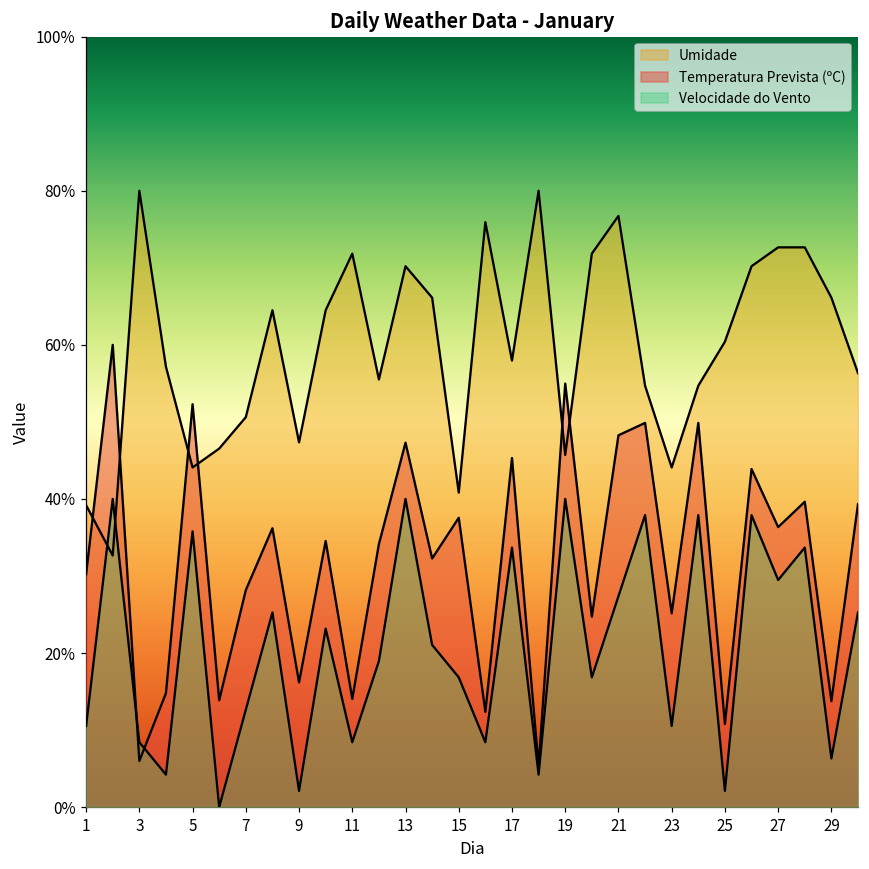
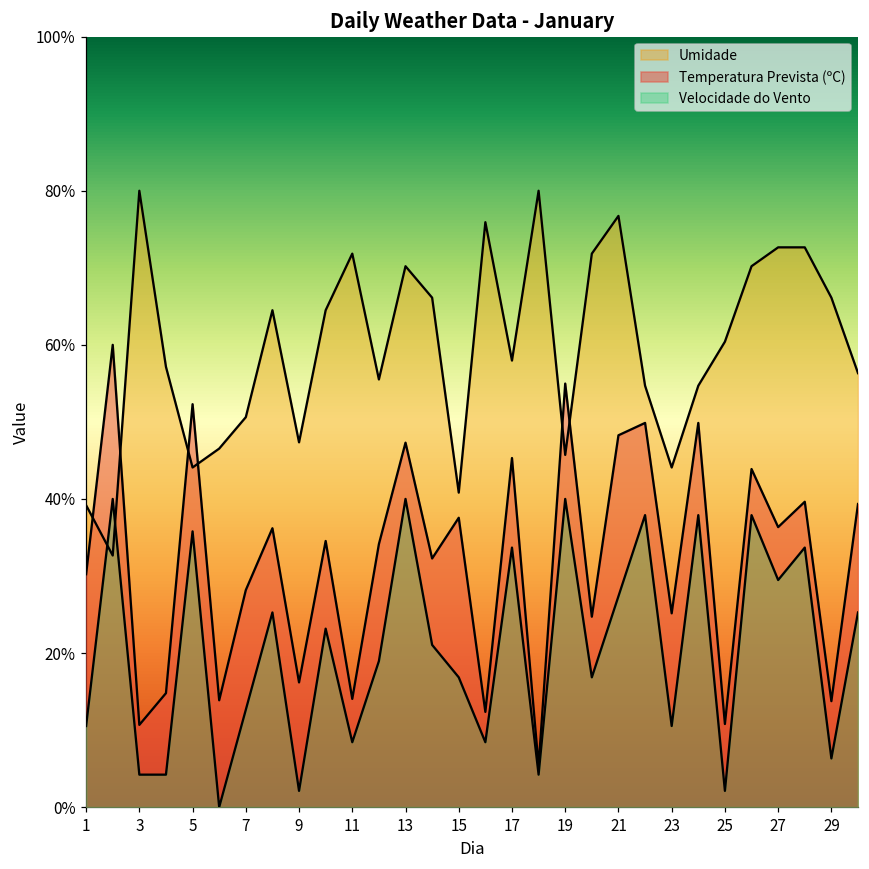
Temperatura Prevista (ºC), 3: 6% -> 11%
Velocidade do Vento, 3: 8% -> 4%
